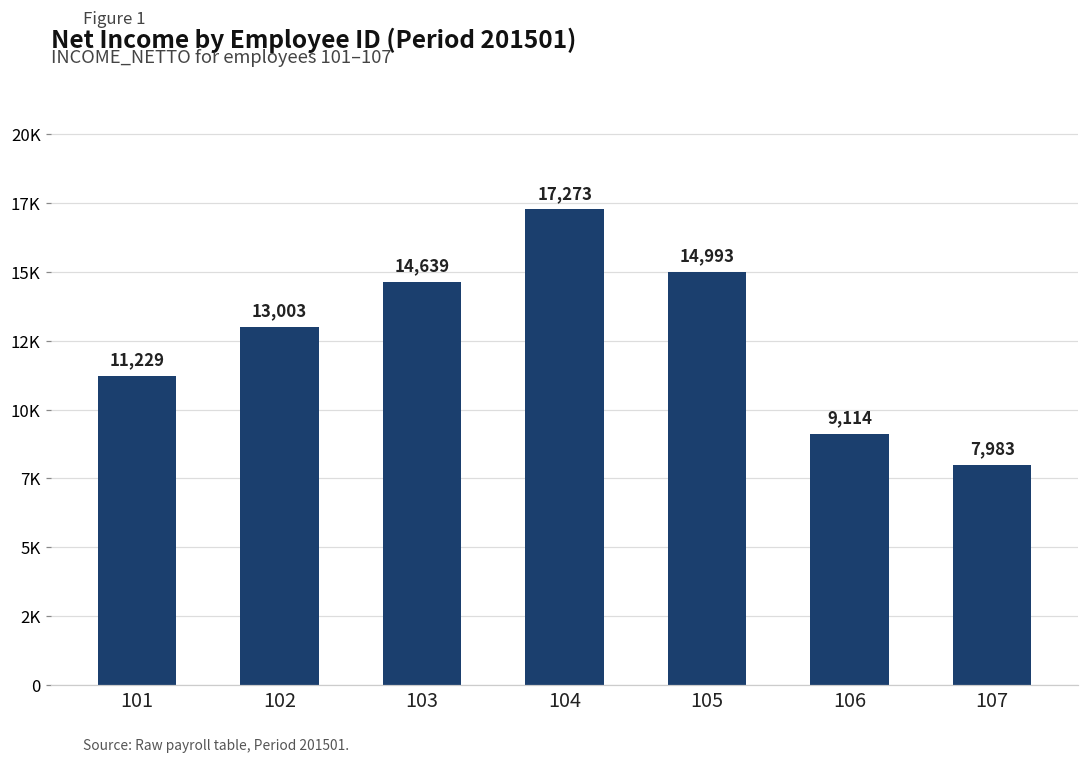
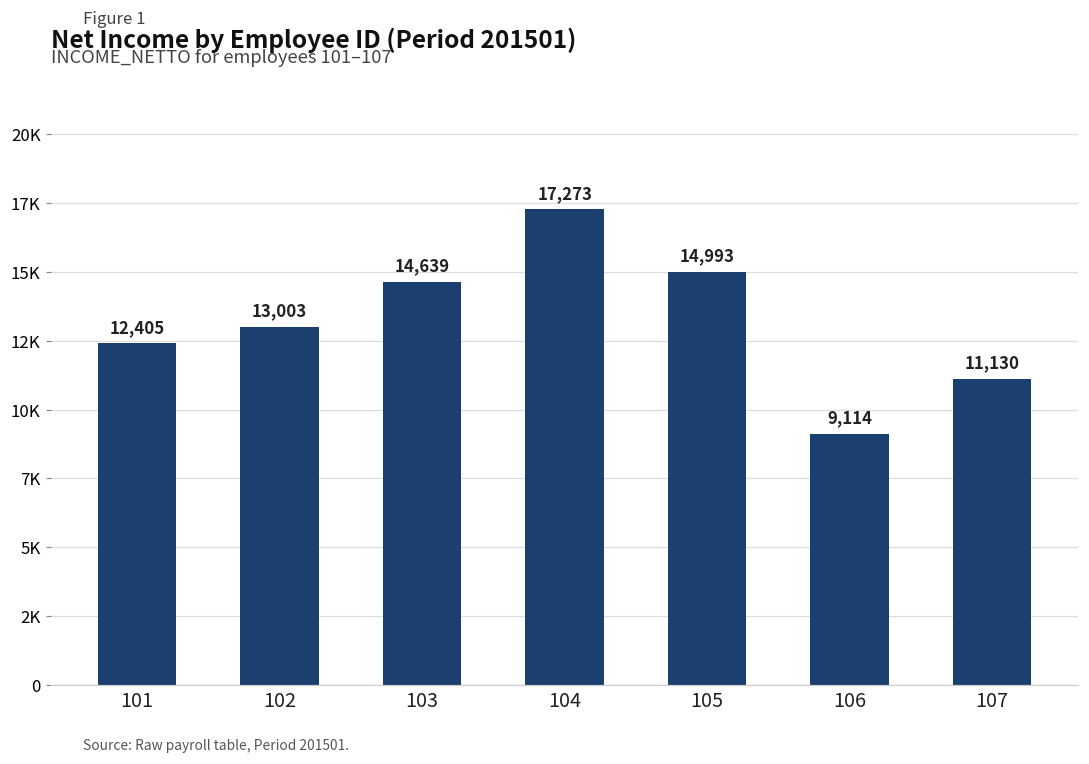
101: 11,229 -> 12,405
107: 7,983 -> 11,130
